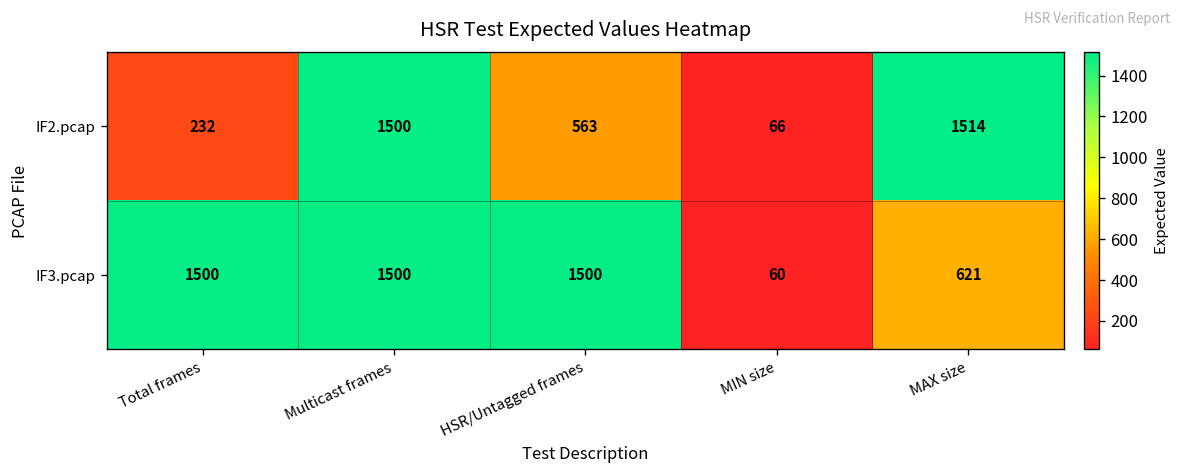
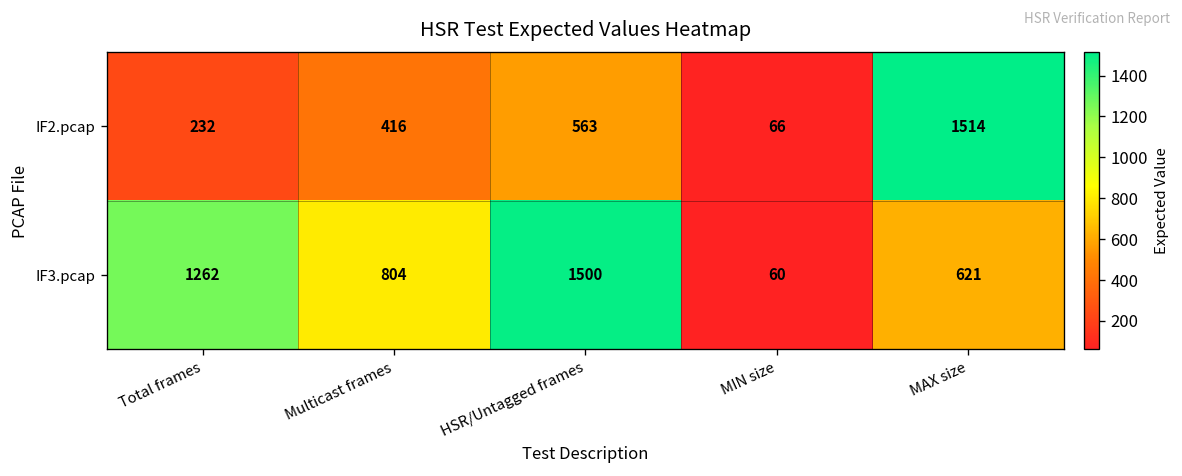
IF2.pcap, Multicast frames: 1500 -> 416
IF3.pcap, Total frames: 1500 -> 1262
IF3.pcap, Multicast frames: 1500 -> 804
